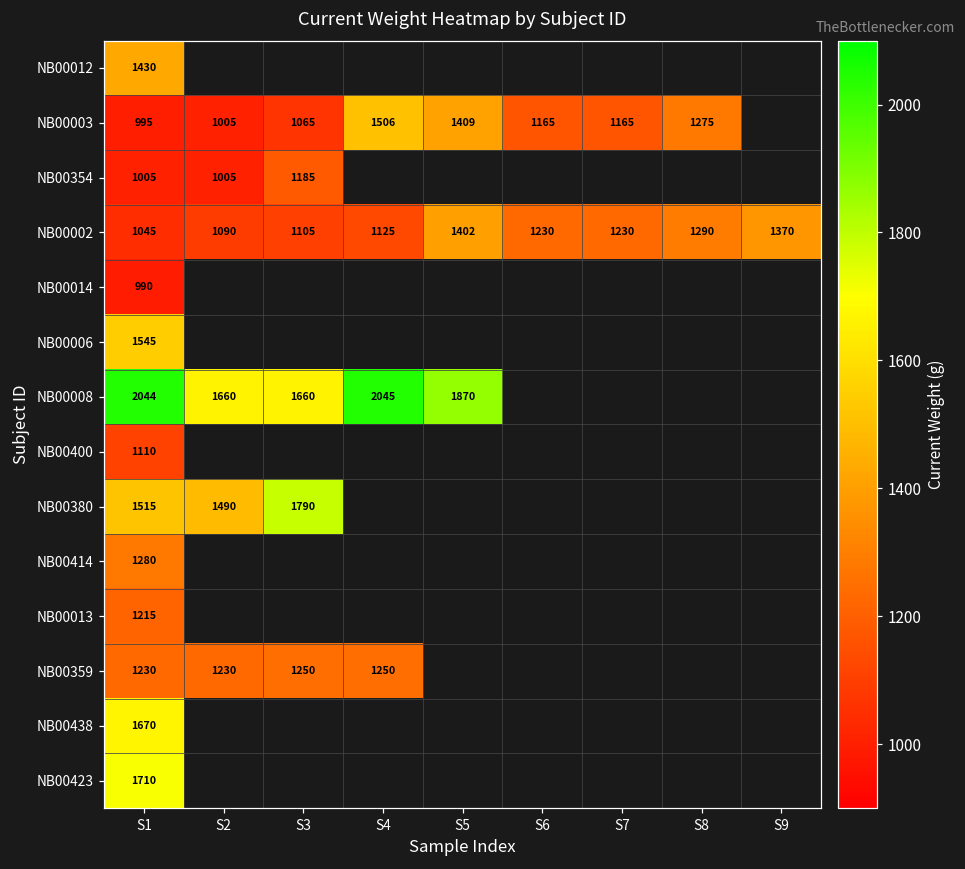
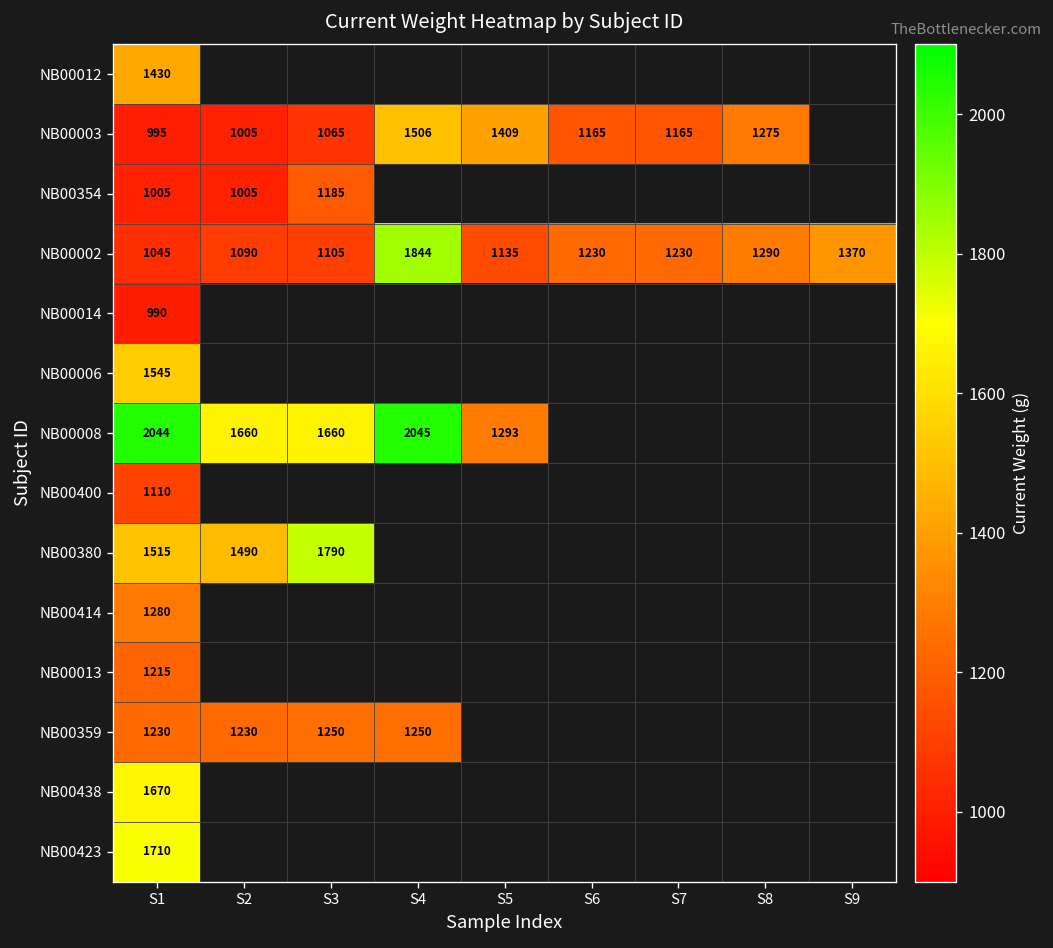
NB00002, S4: 1125 -> 1844
NB00002, S5: 1402 -> 1135
NB00008, S5: 1870 -> 1293
